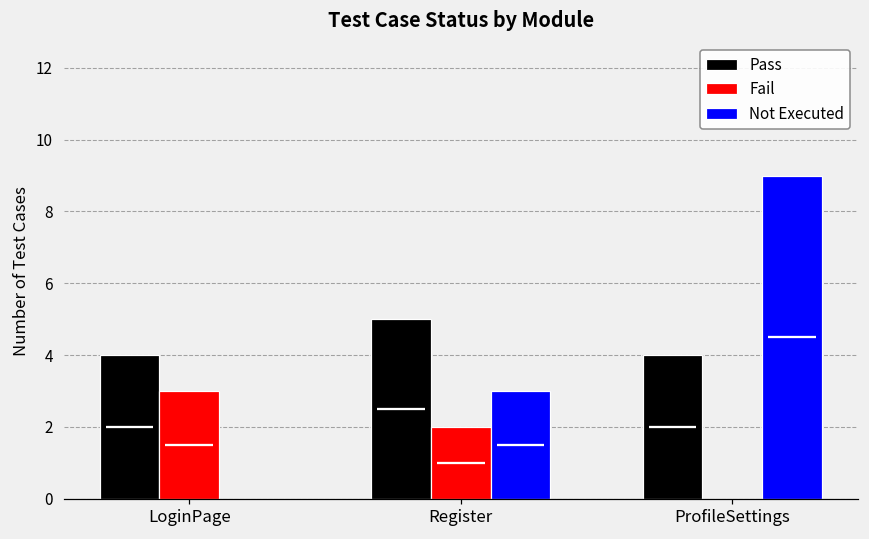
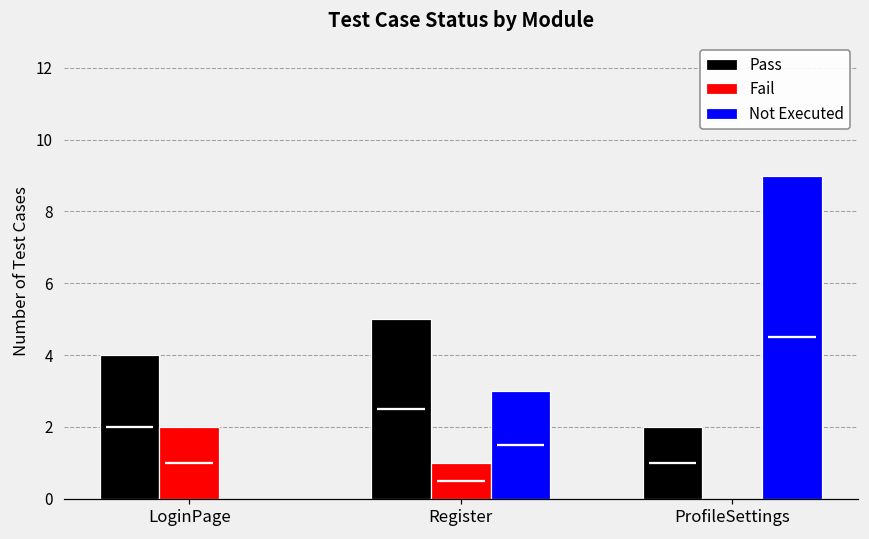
Fail, LoginPage: 3 -> 2
Fail, Register: 2 -> 1
Pass, ProfileSettings: 4 -> 2
